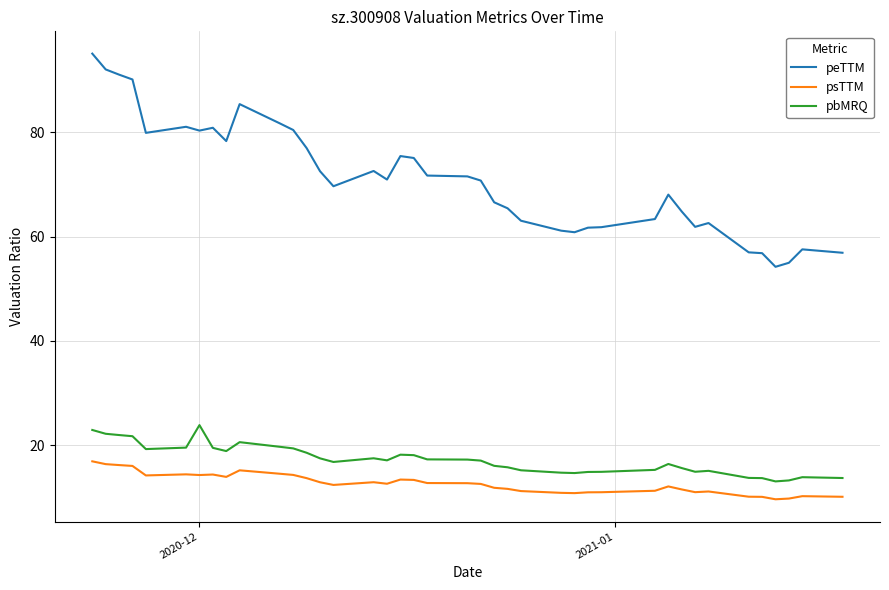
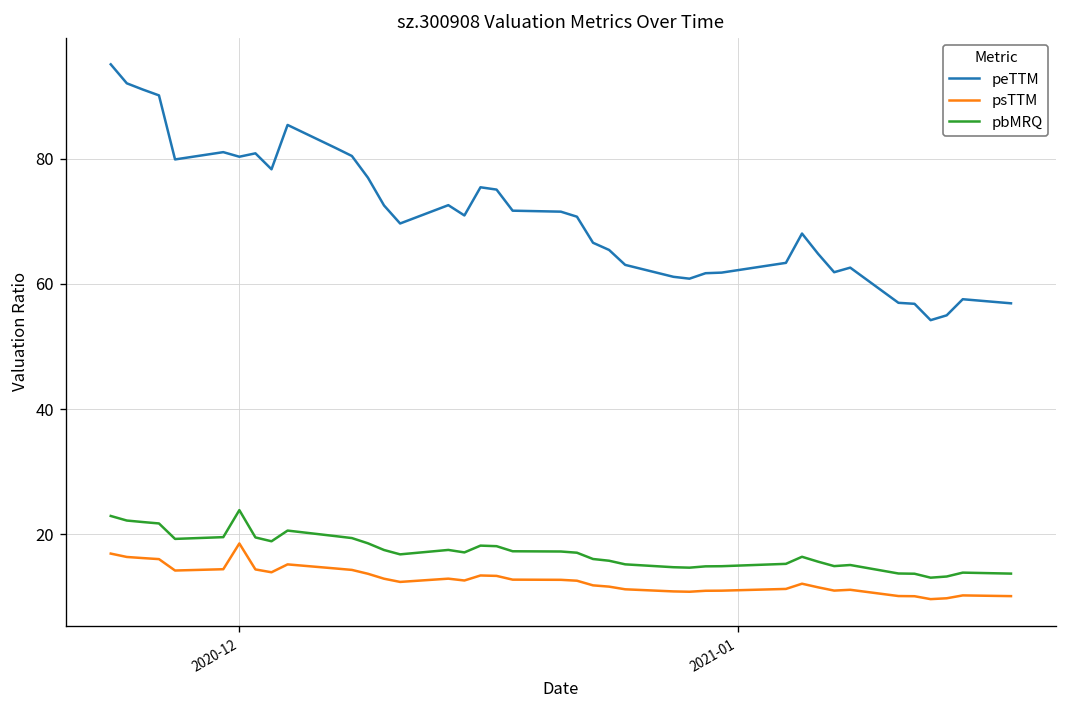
psTTM, 2020-12: 14 -> 19
